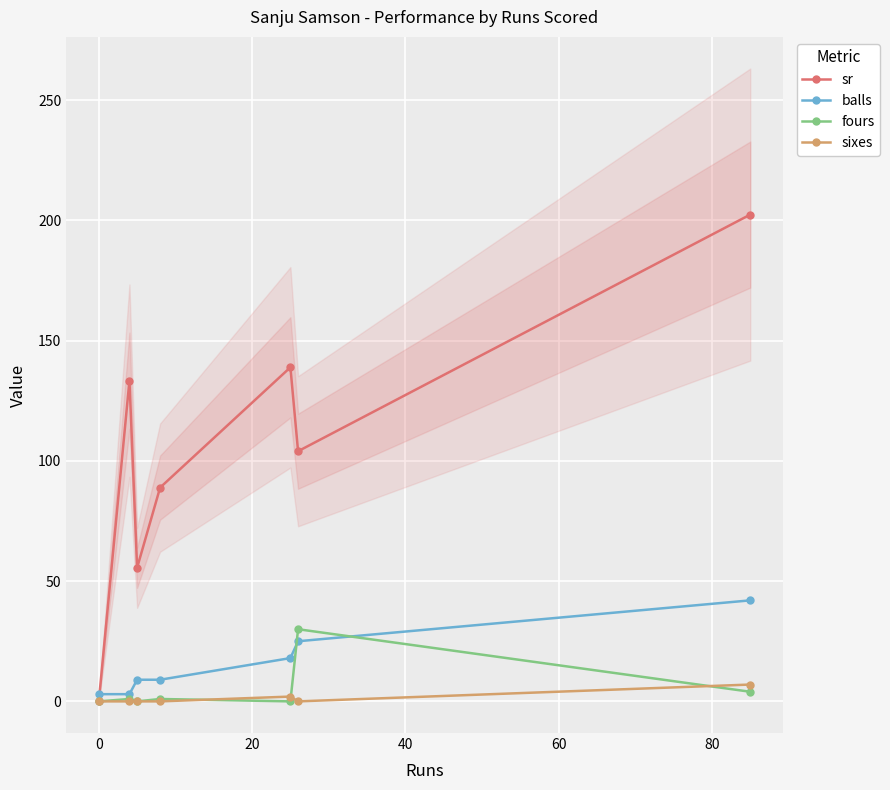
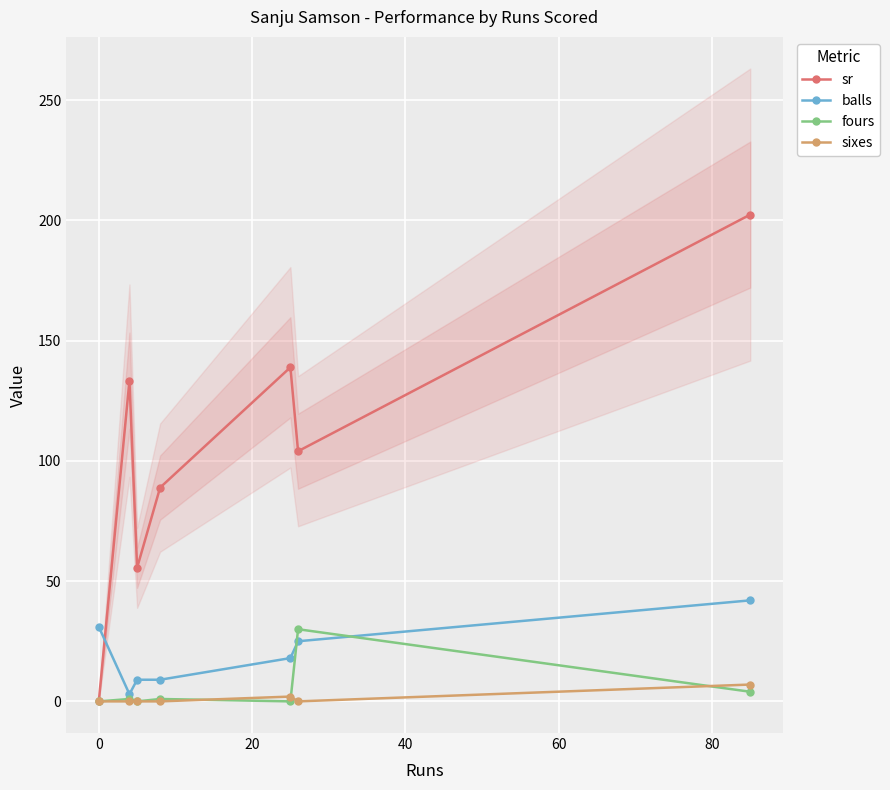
balls, 0: 3 -> 31
